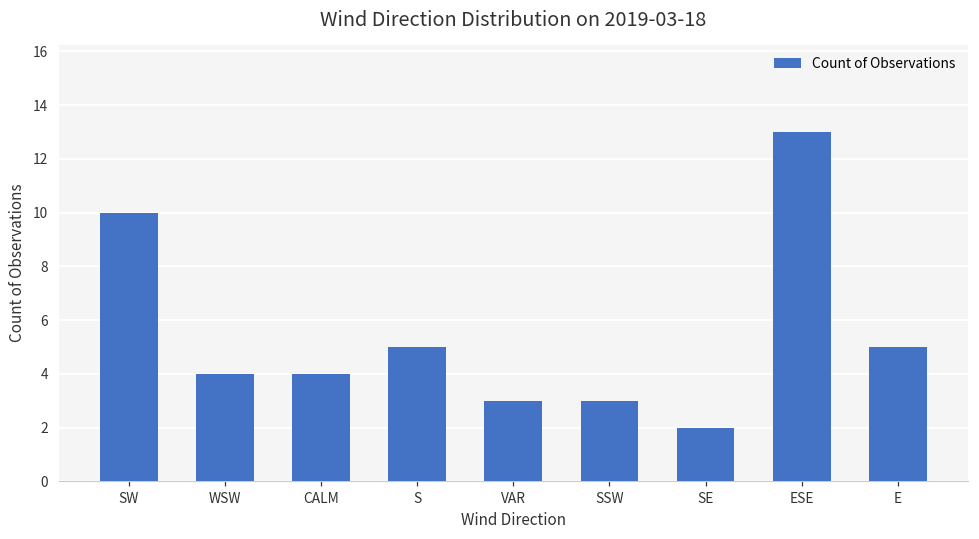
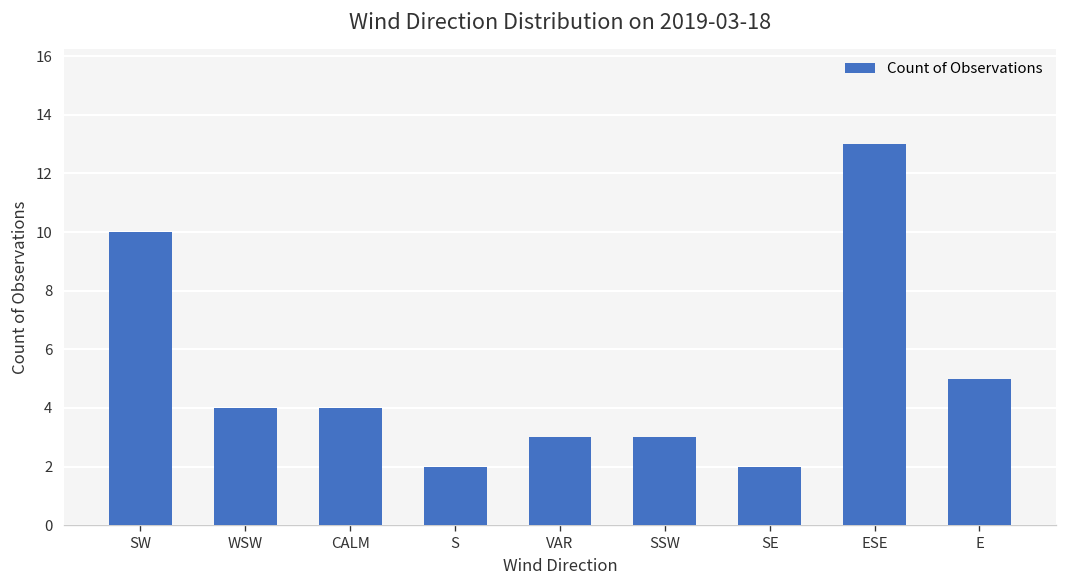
S: 5 -> 2
